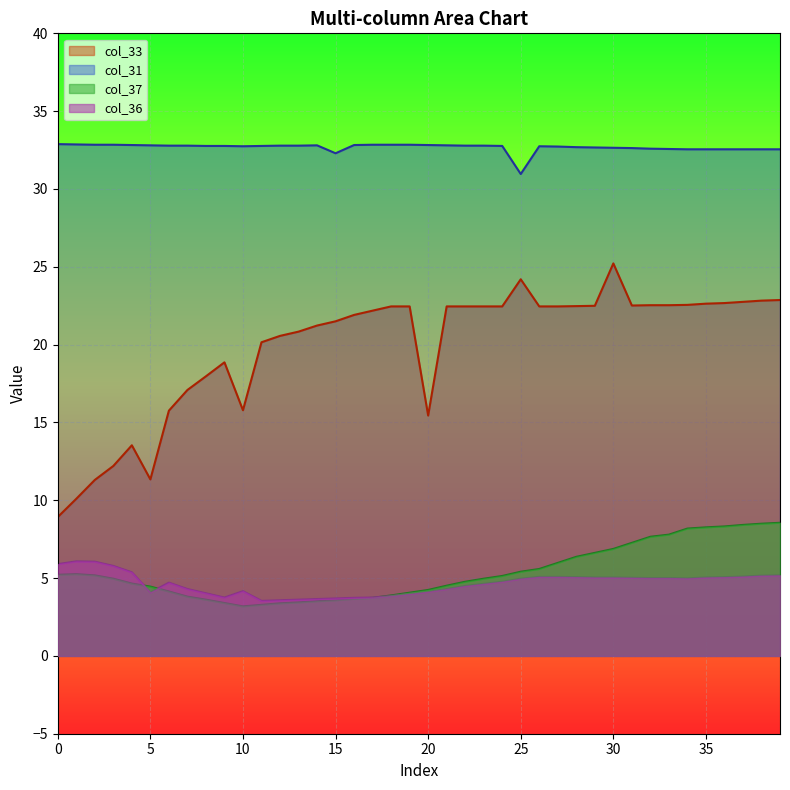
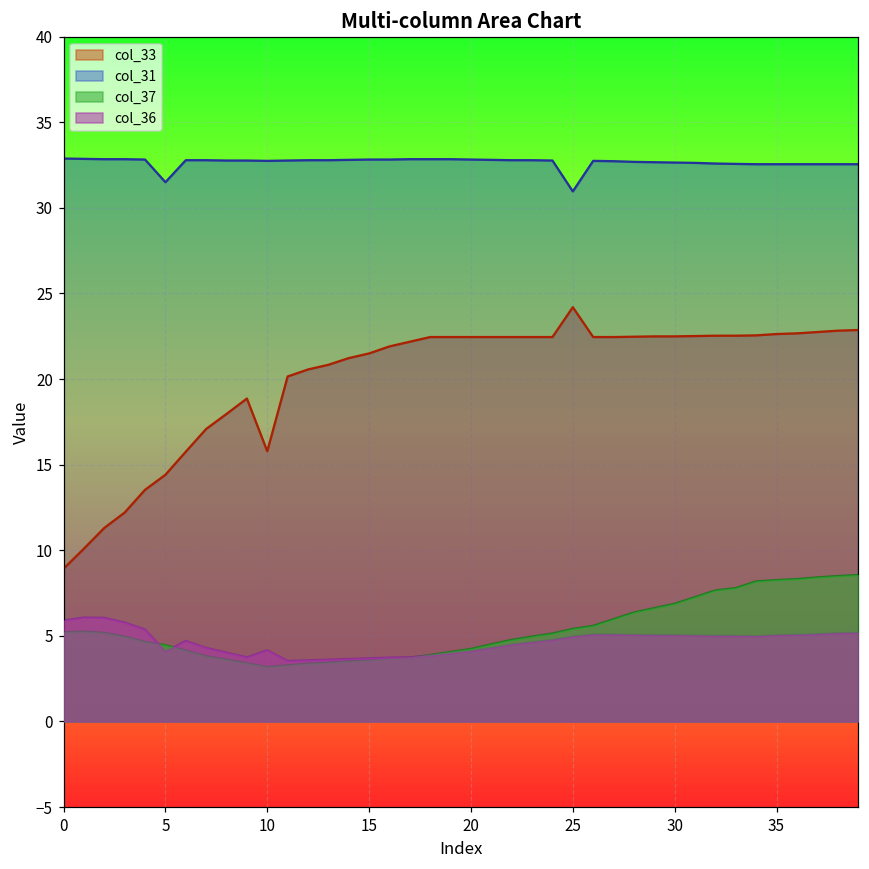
col_33, 5: 11.3 -> 14.4
col_31, 5: 32.8 -> 31.5
col_31, 15: 32.3 -> 32.8
col_33, 20: 15.4 -> 22.5
col_33, 30: 25.2 -> 22.5
